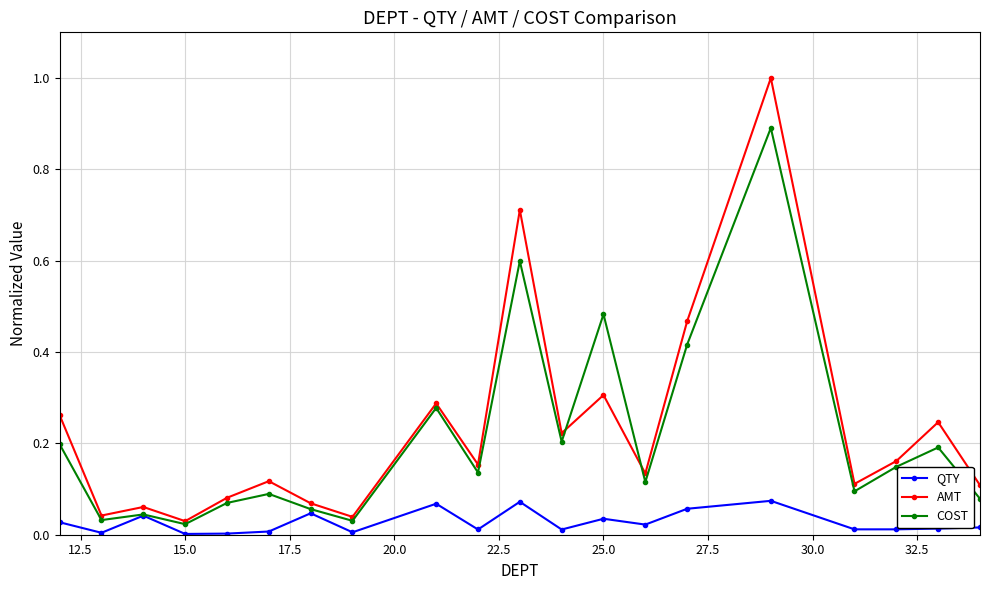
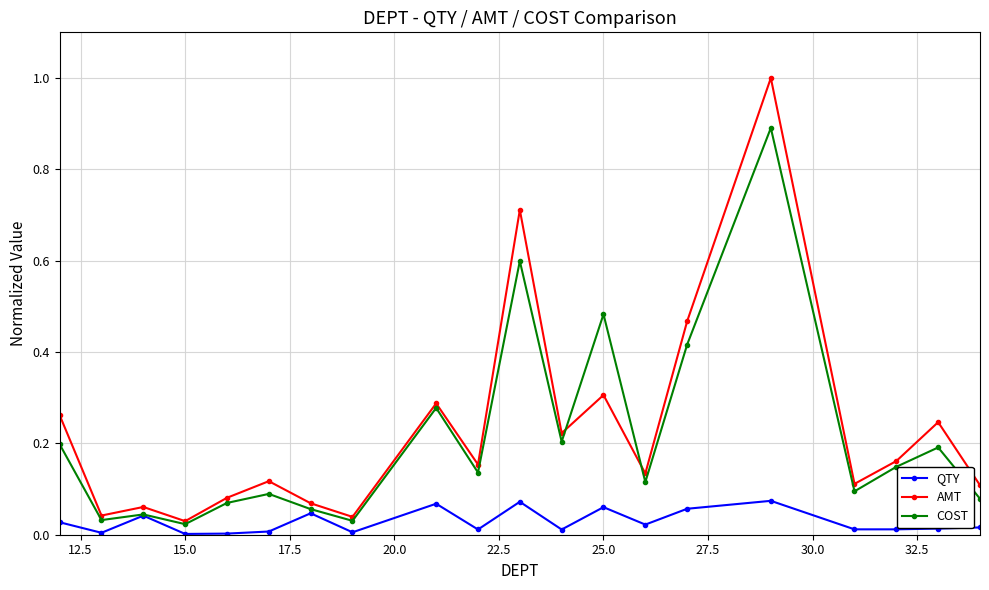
QTY, 25.0: 0.03 -> 0.06
